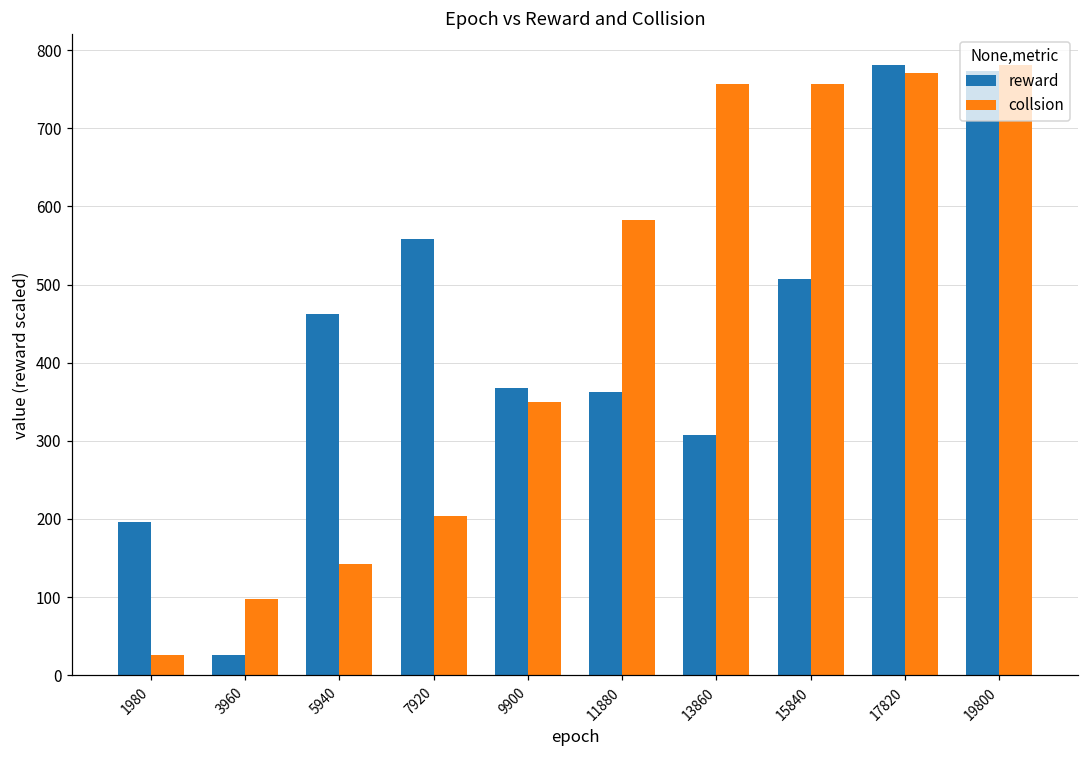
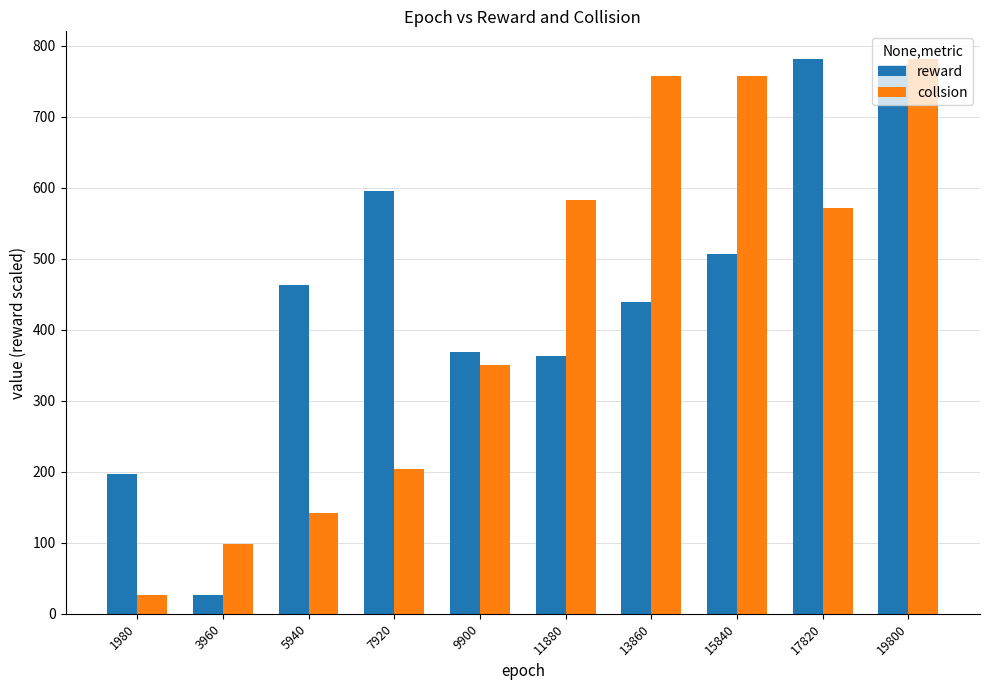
reward, 7920: 560 -> 600
reward, 13860: 310 -> 440
collsion, 17820: 770 -> 570
